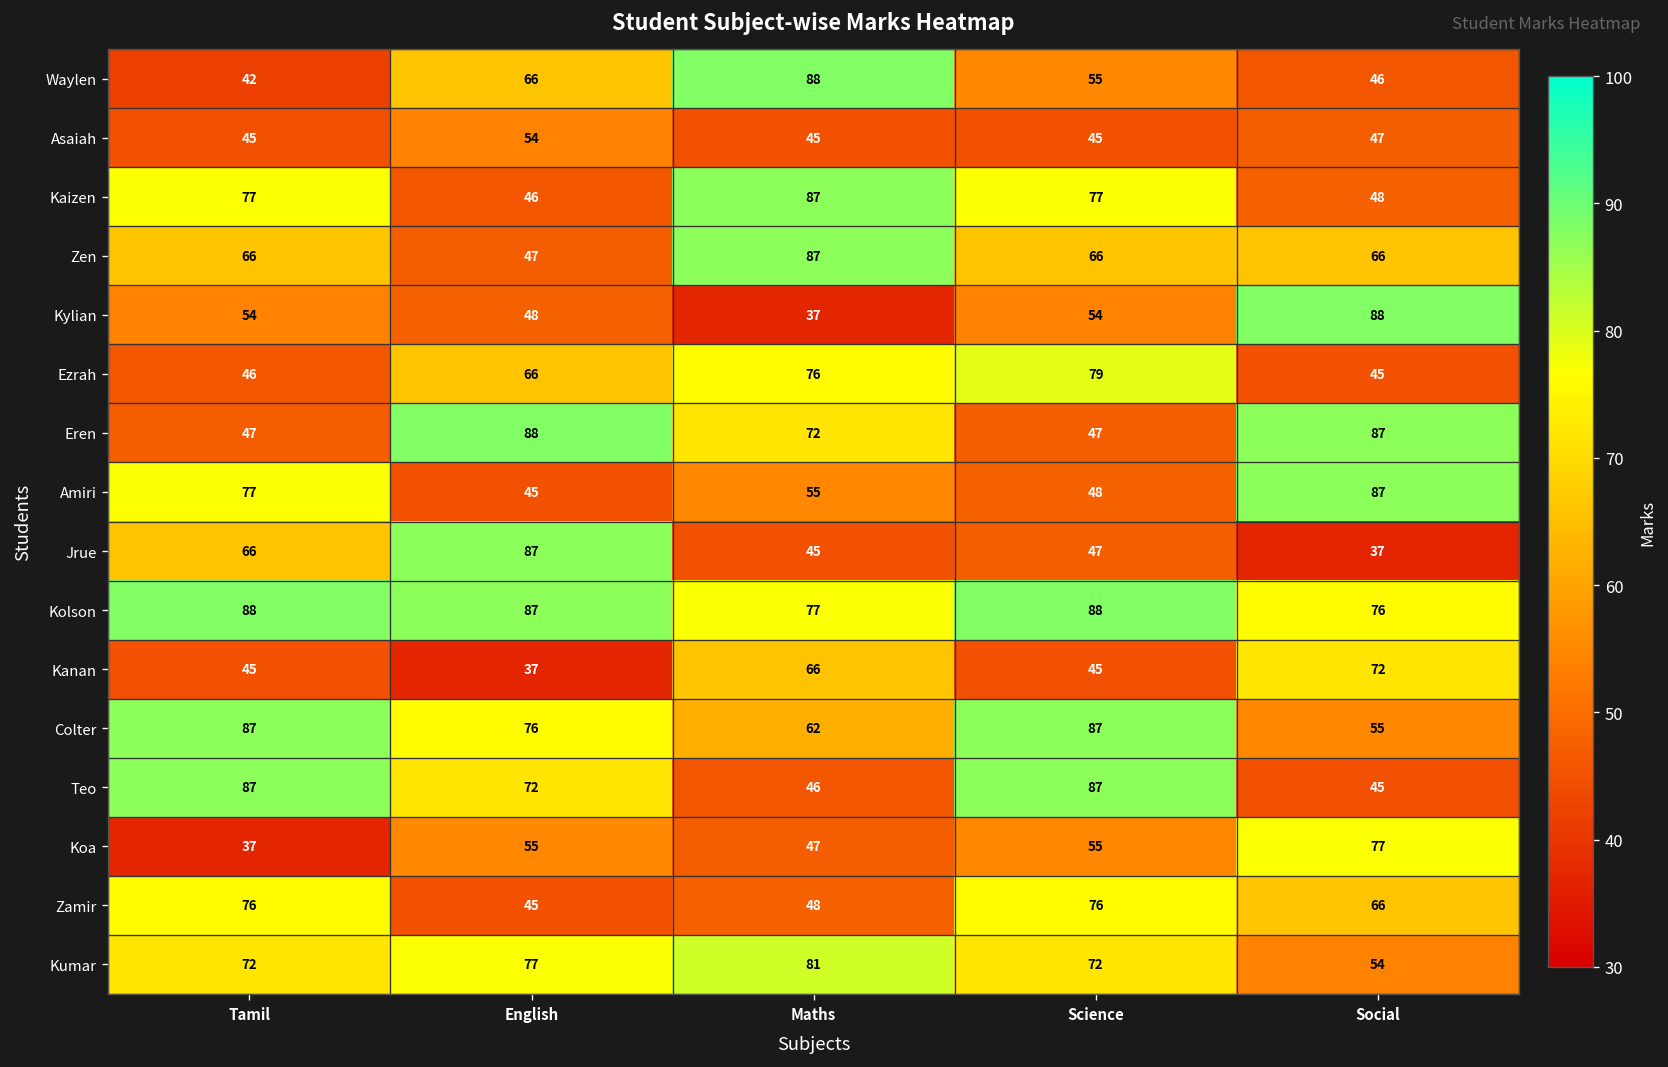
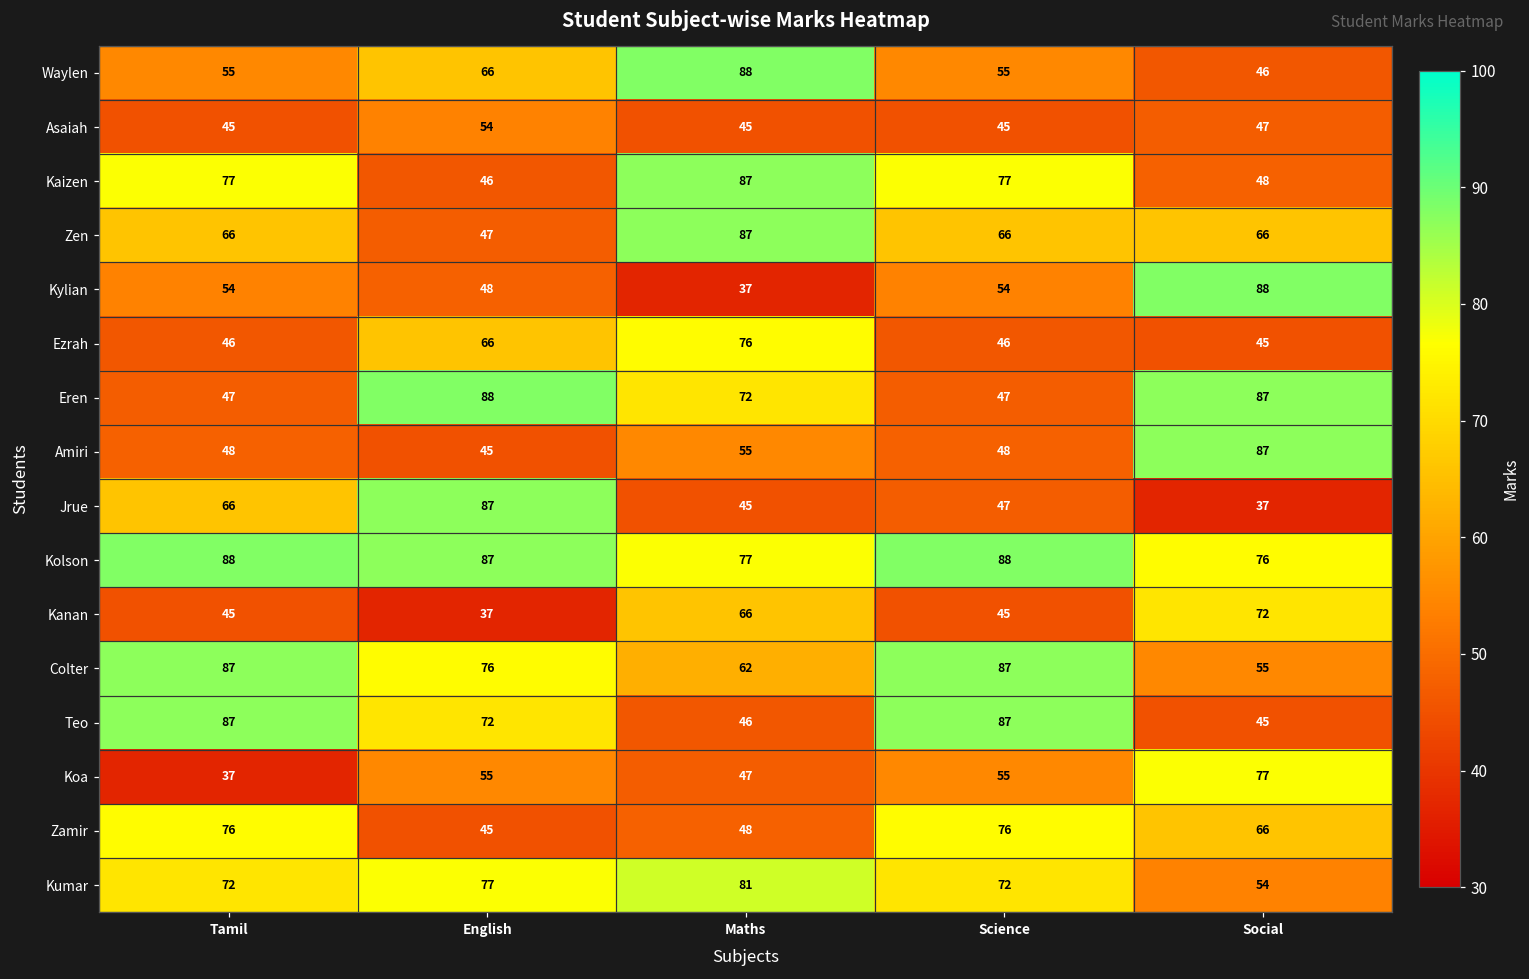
Waylen, Tamil: 42 -> 55
Ezrah, Science: 79 -> 46
Amiri, Tamil: 77 -> 48
